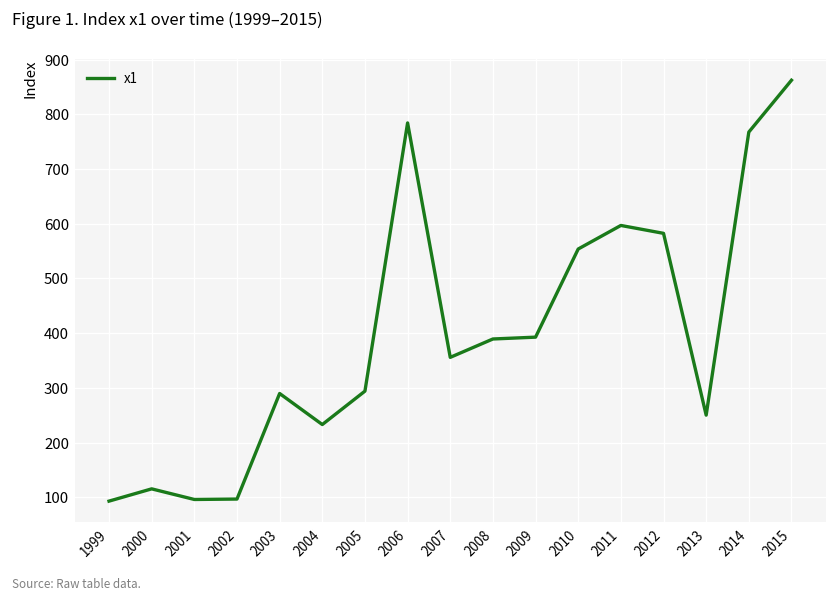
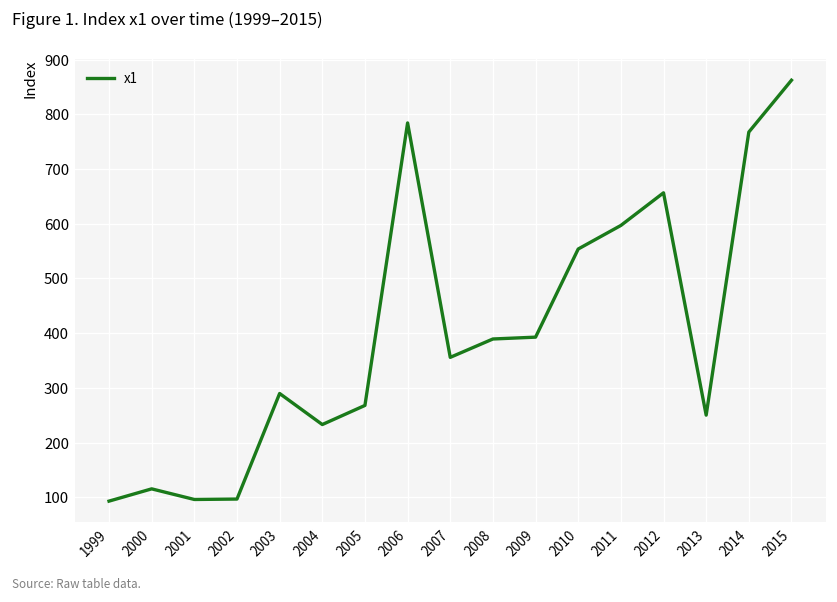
2005: 290 -> 270
2012: 580 -> 660
